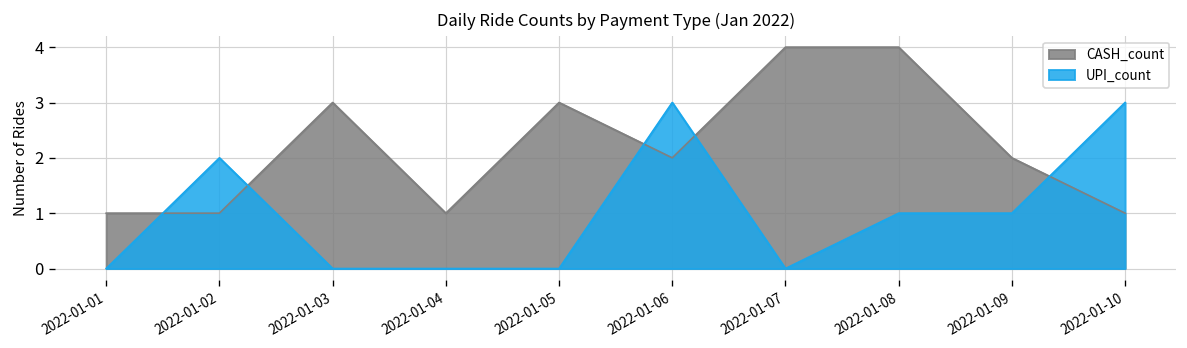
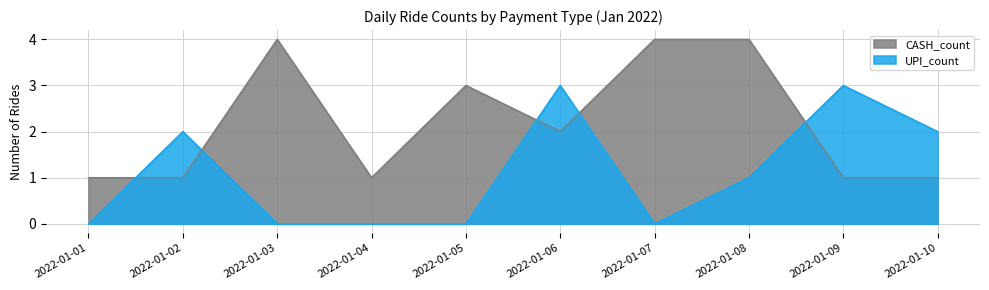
CASH_count, 2022-01-03: 3 -> 4
CASH_count, 2022-01-09: 2 -> 1
UPI_count, 2022-01-09: 1 -> 3
UPI_count, 2022-01-10: 3 -> 2
